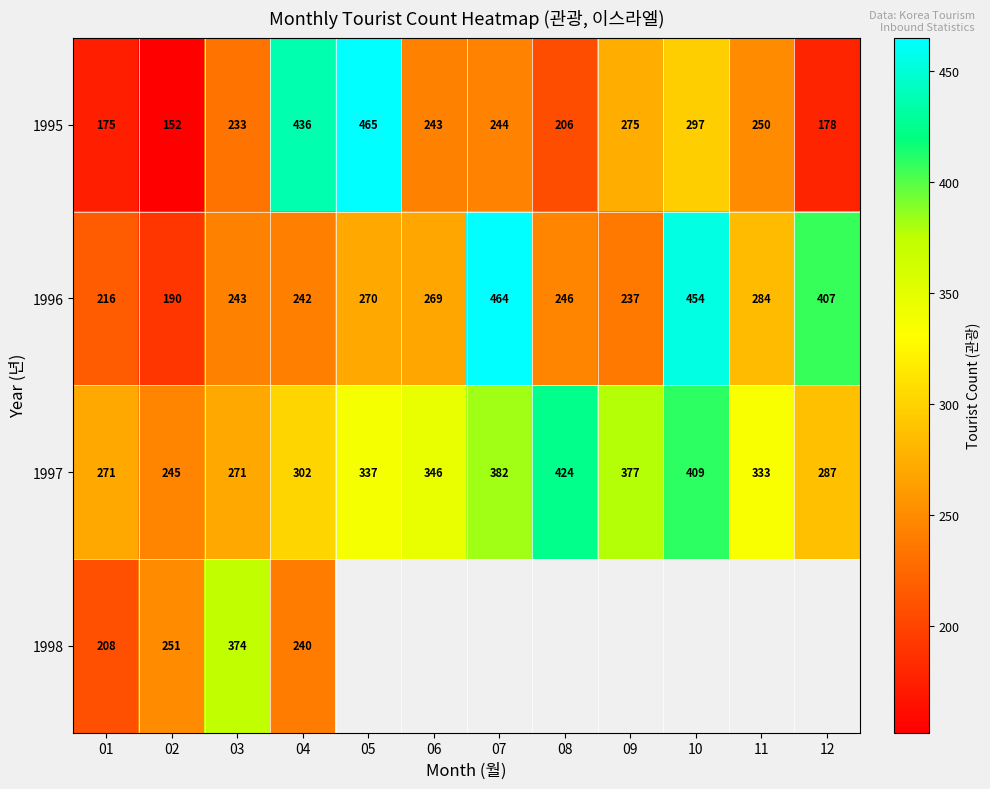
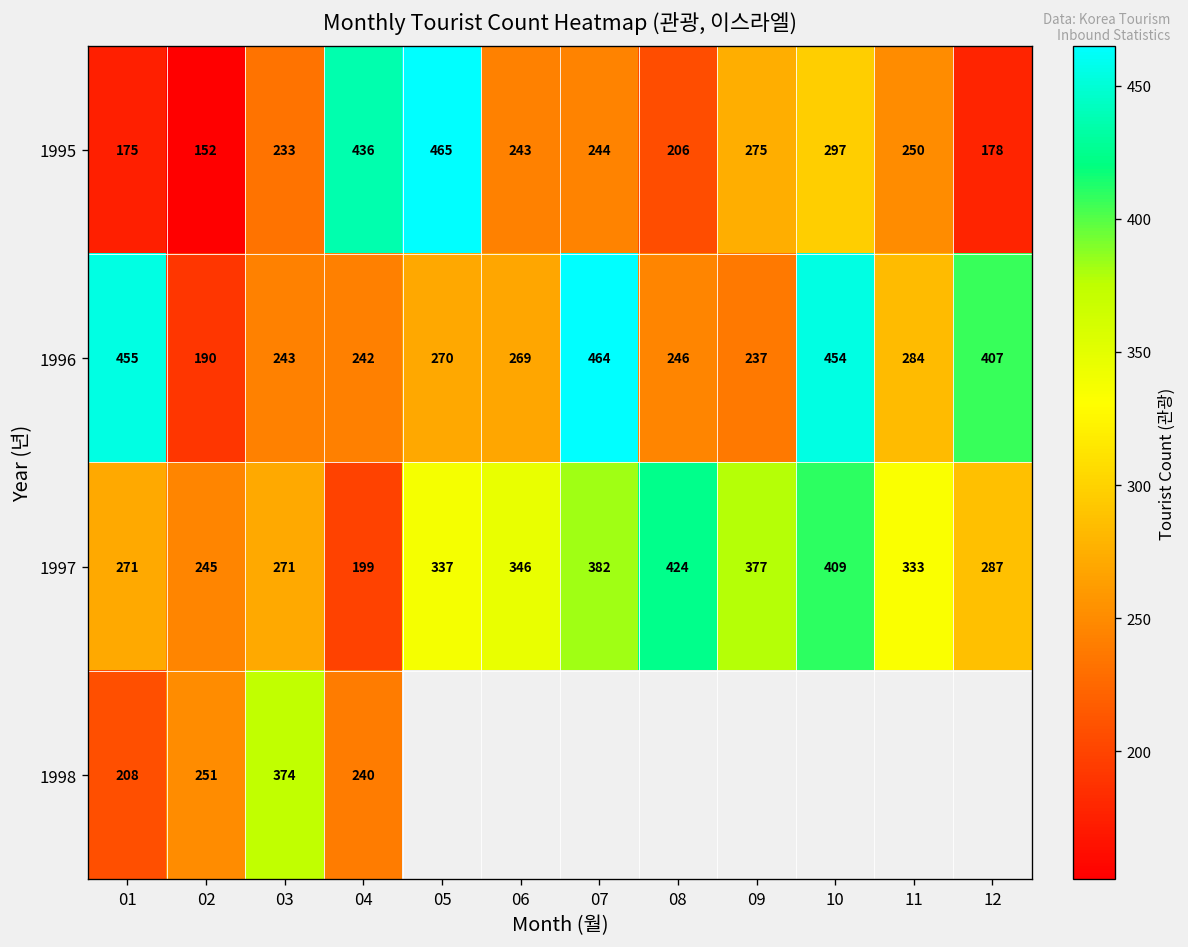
1996, 01: 216 -> 455
1997, 04: 302 -> 199
